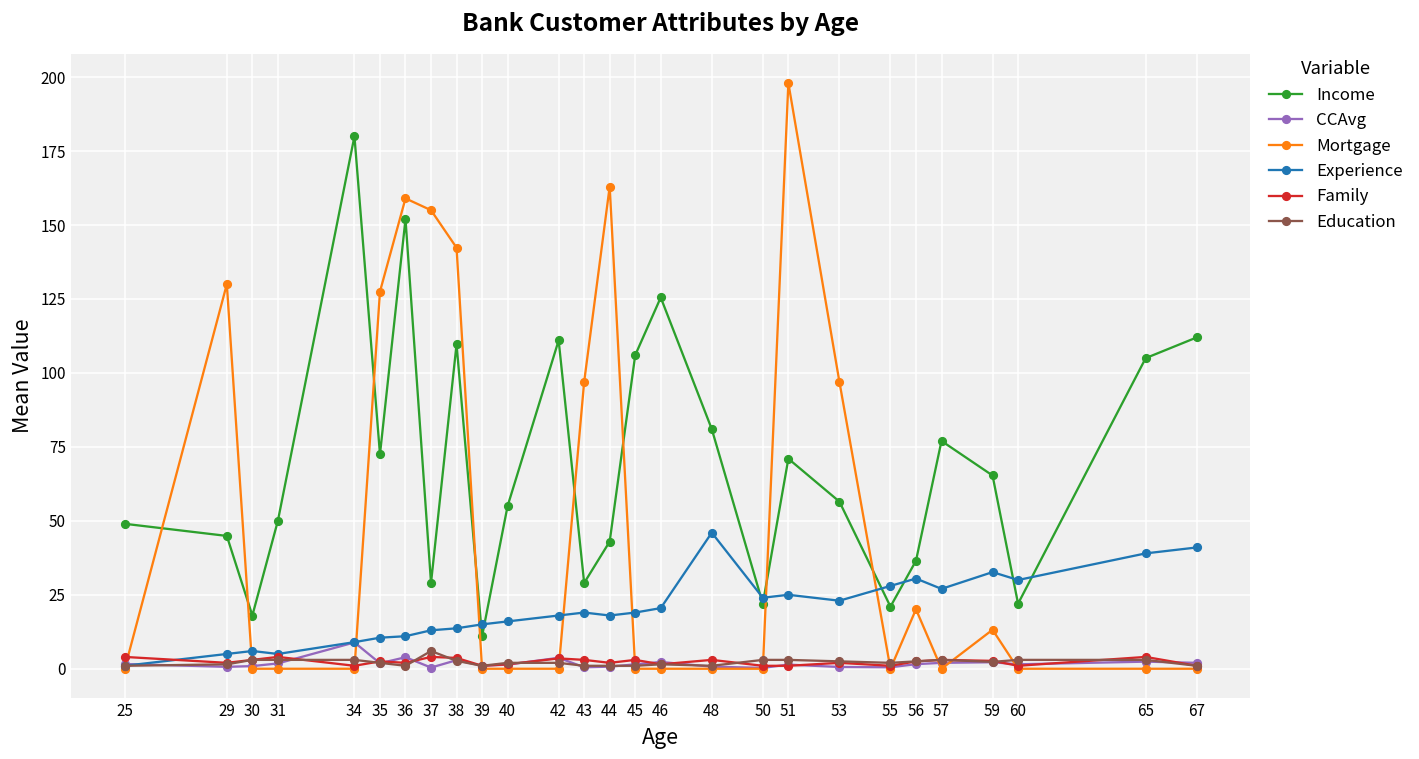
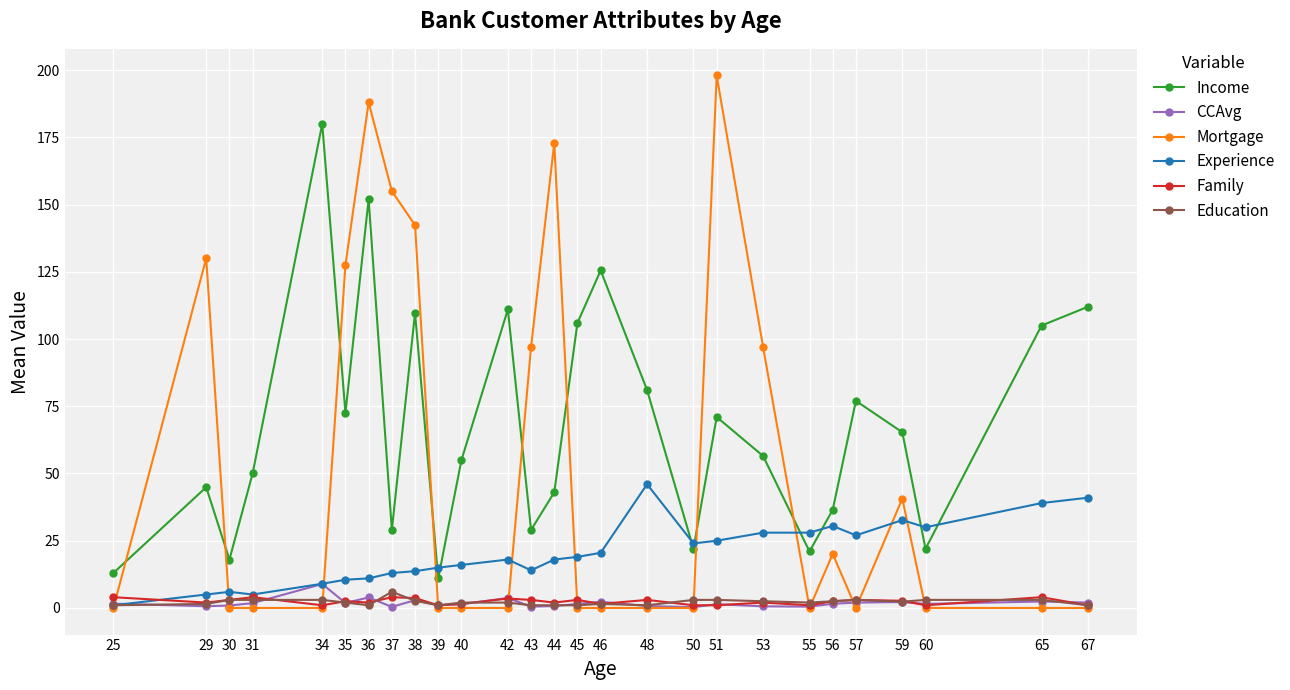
Income, 25: 49 -> 13
Mortgage, 36: 159 -> 188
Experience, 43: 19 -> 14
Mortgage, 44: 163 -> 173
Experience, 53: 23 -> 28
Mortgage, 59: 13 -> 41
